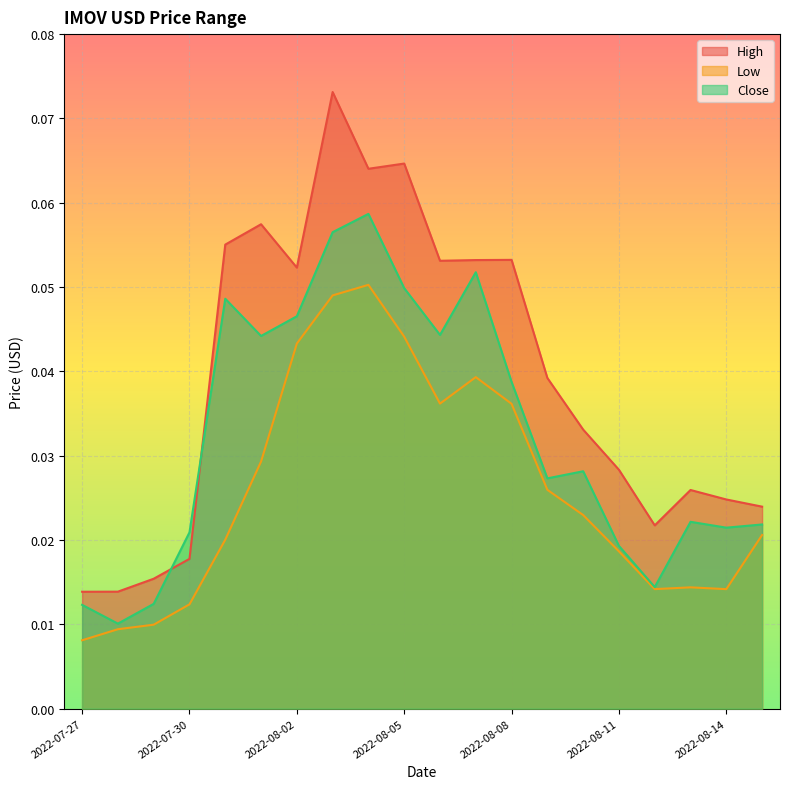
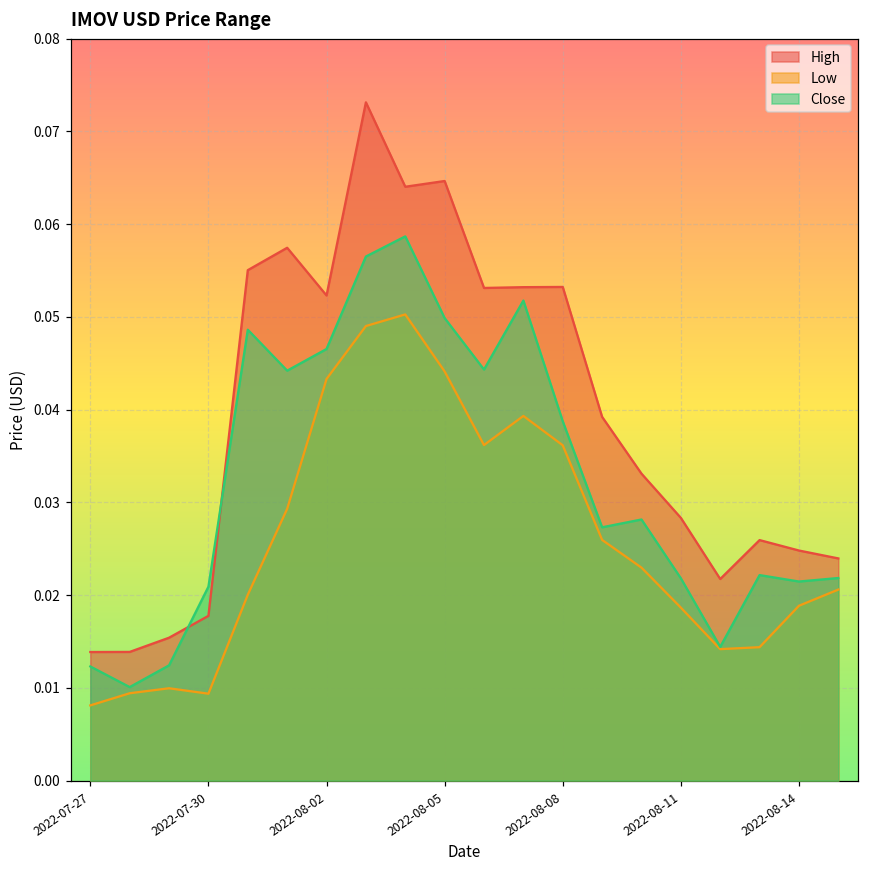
Low, 2022-07-30: 0.012 -> 0.009
Close, 2022-08-11: 0.019 -> 0.022
Low, 2022-08-14: 0.014 -> 0.019
